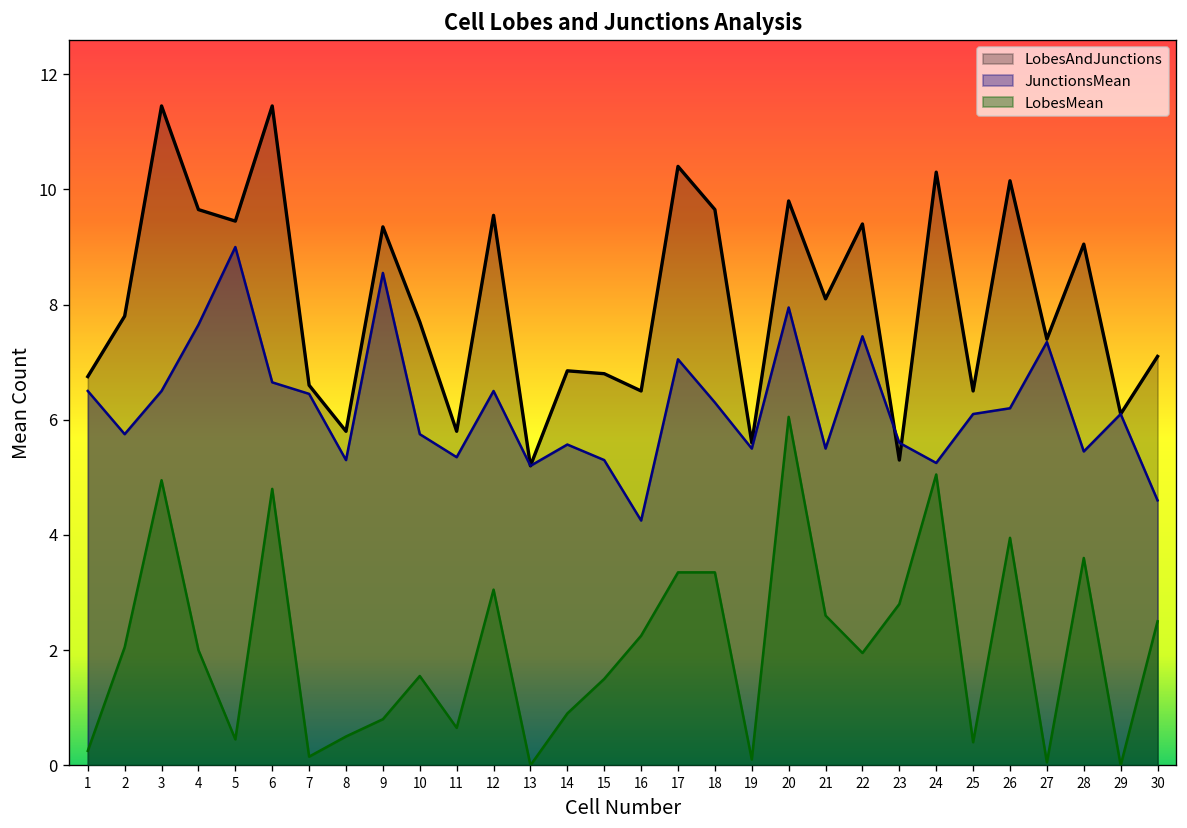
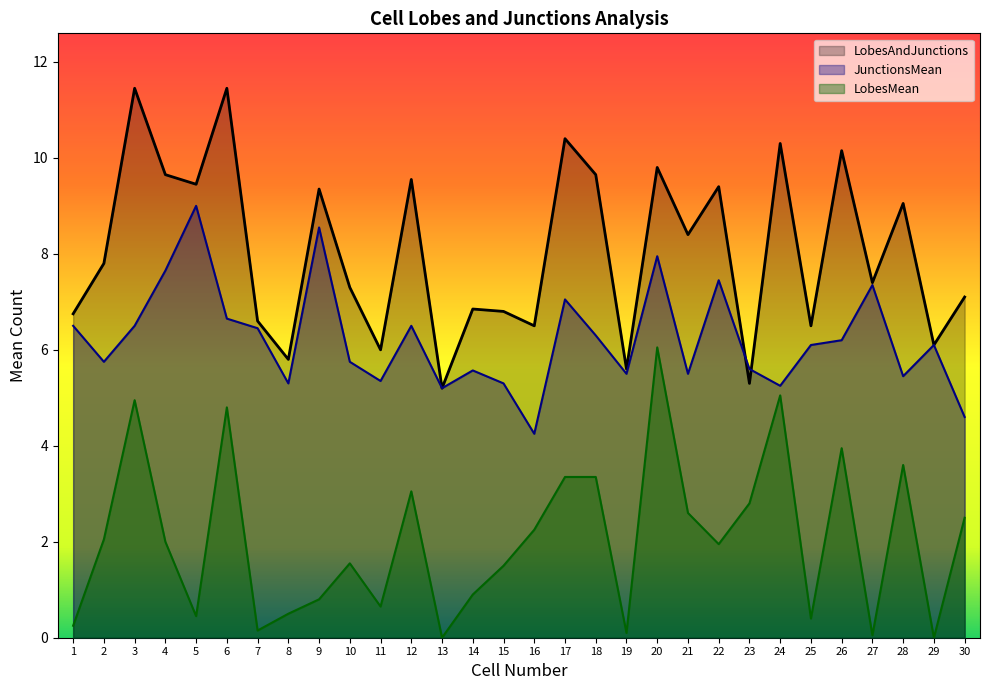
LobesAndJunctions, 10: 7.7 -> 7.3
LobesAndJunctions, 11: 5.8 -> 6.0
LobesAndJunctions, 21: 8.1 -> 8.4
